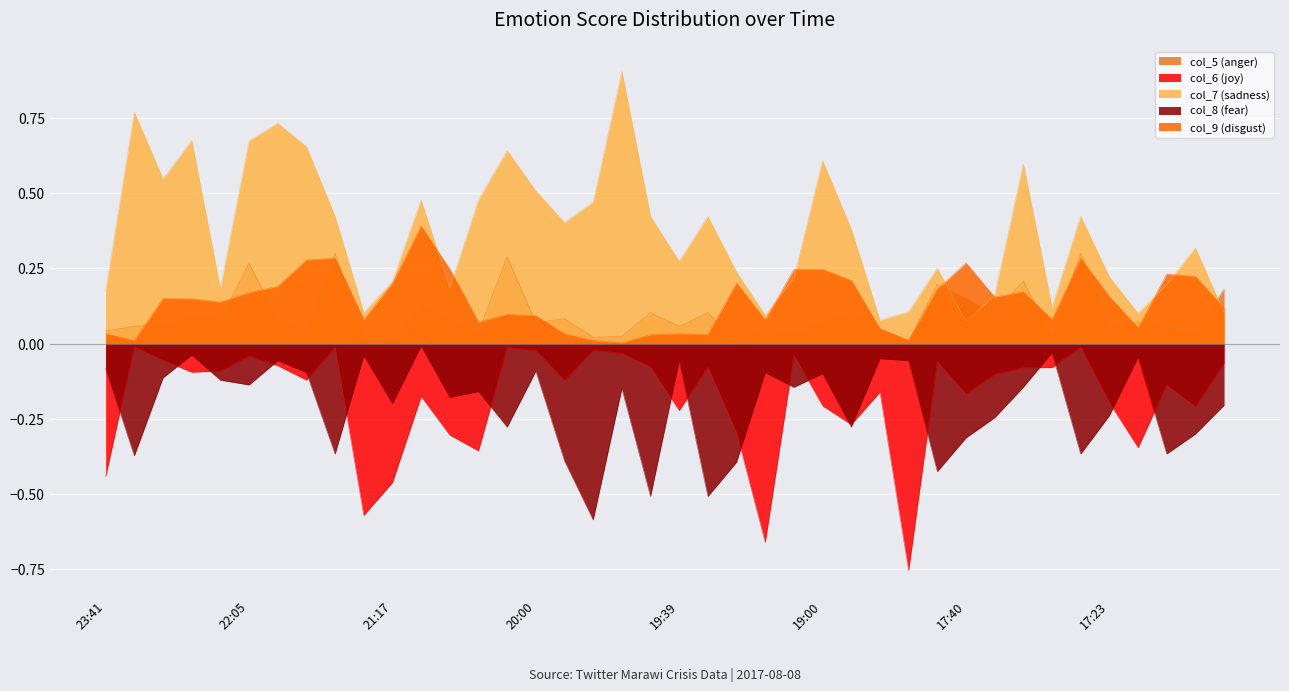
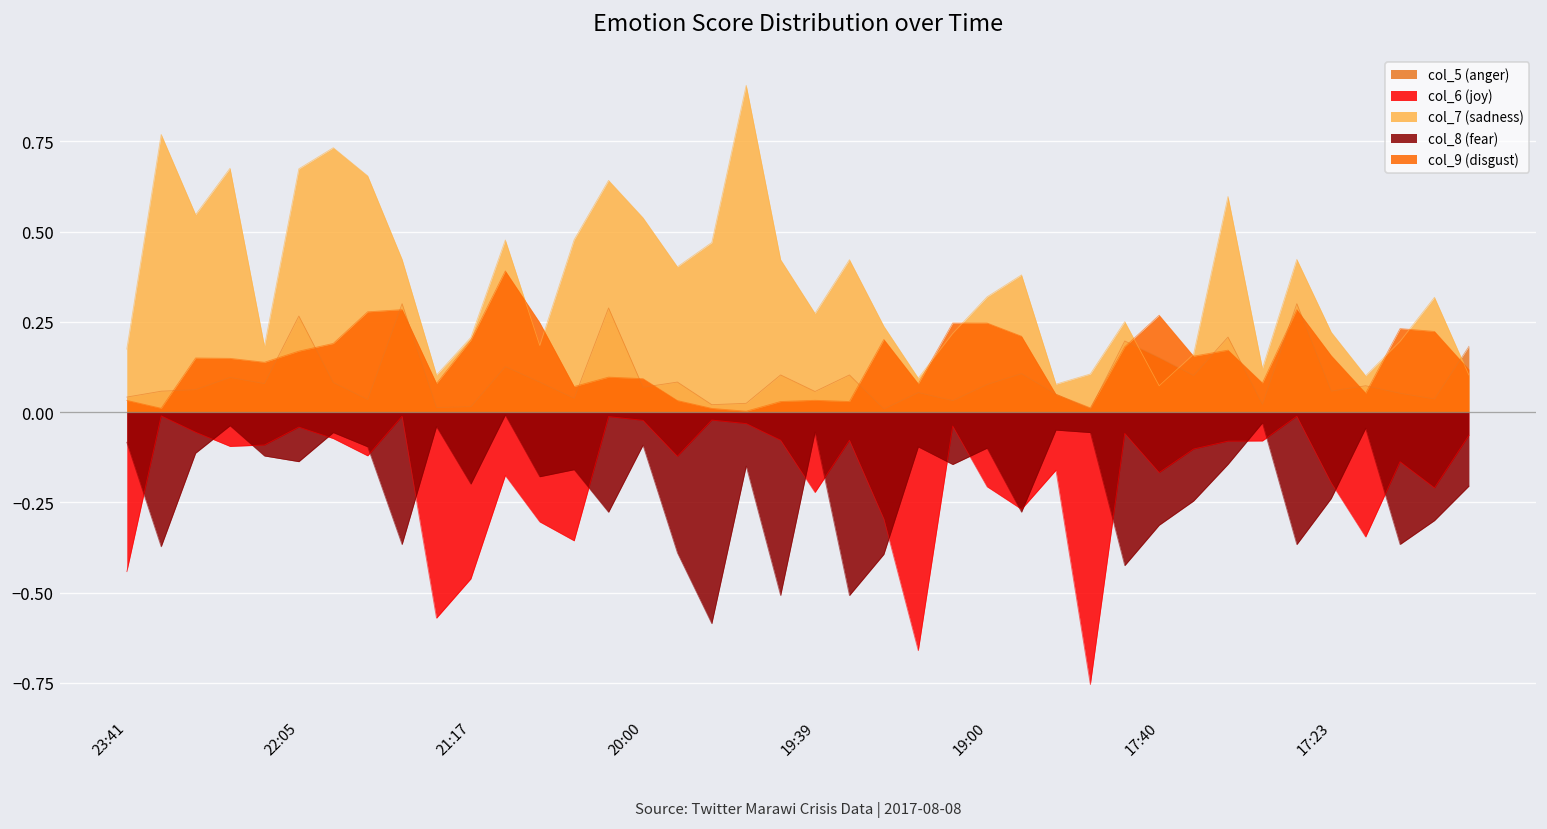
col_7 (sadness), 20:00: 0.51 -> 0.54
col_7 (sadness), 19:00: 0.61 -> 0.32
